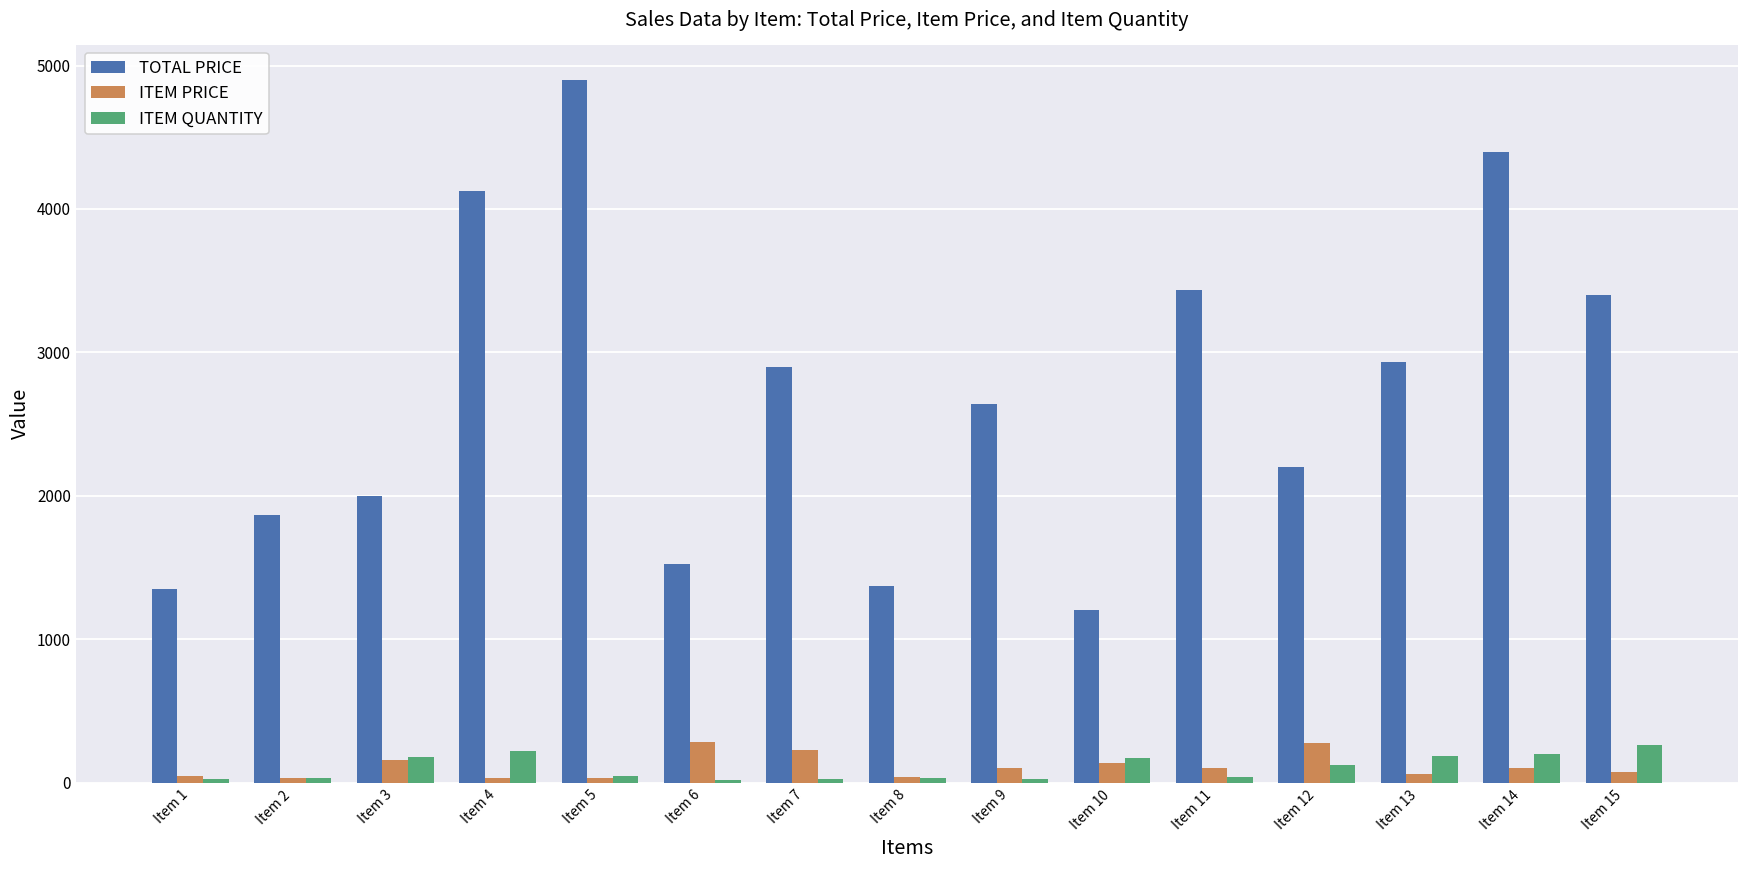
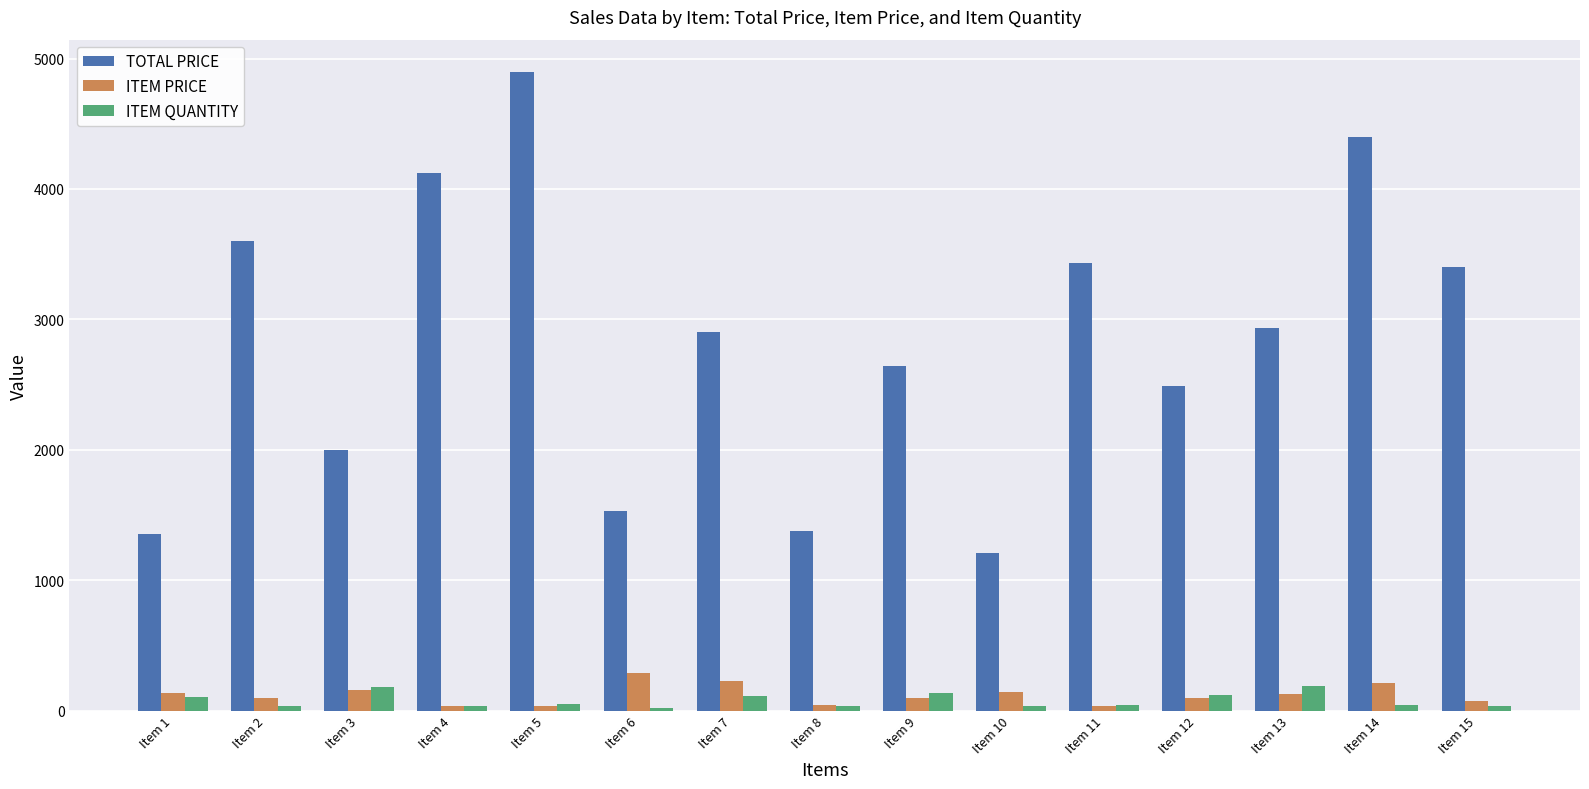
ITEM PRICE, Item 1: 50 -> 130
ITEM QUANTITY, Item 1: 30 -> 100
TOTAL PRICE, Item 2: 1860 -> 3600
ITEM PRICE, Item 2: 30 -> 100
ITEM QUANTITY, Item 4: 220 -> 30
ITEM QUANTITY, Item 7: 30 -> 120
ITEM QUANTITY, Item 9: 20 -> 130
ITEM QUANTITY, Item 10: 170 -> 30
ITEM PRICE, Item 11: 100 -> 40
TOTAL PRICE, Item 12: 2200 -> 2490
ITEM PRICE, Item 12: 280 -> 100
ITEM PRICE, Item 13: 60 -> 130
ITEM PRICE, Item 14: 100 -> 210
ITEM QUANTITY, Item 14: 200 -> 40
ITEM QUANTITY, Item 15: 260 -> 40
